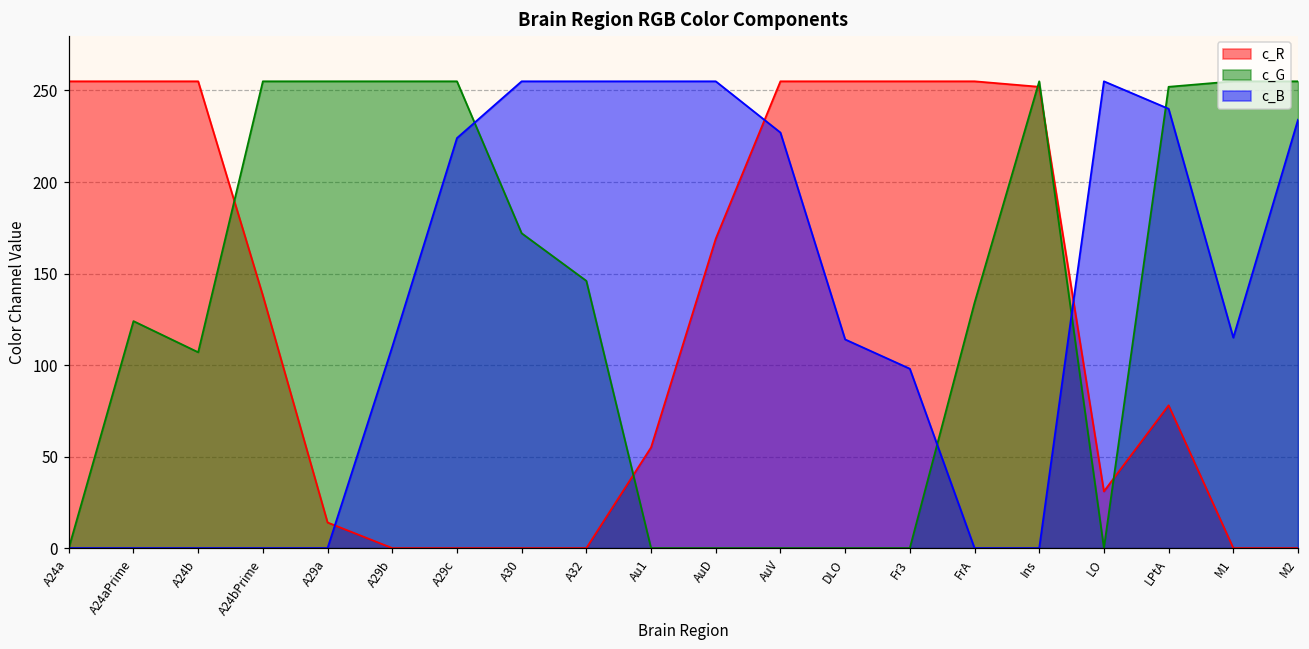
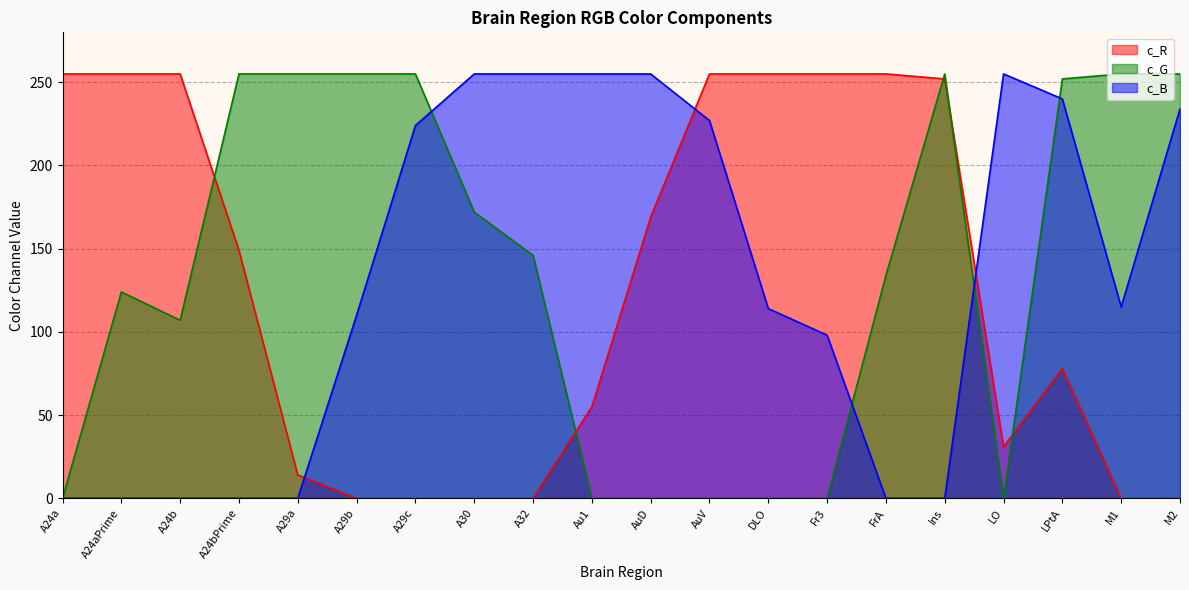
c_R, A24bPrime: 138 -> 149
